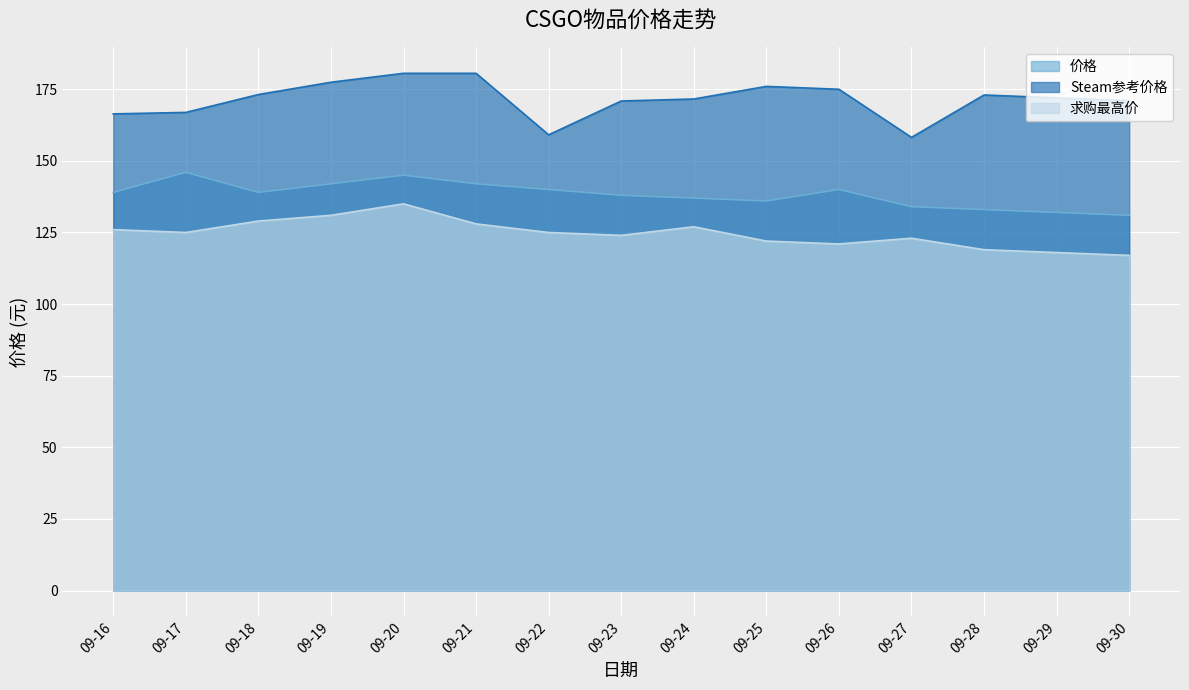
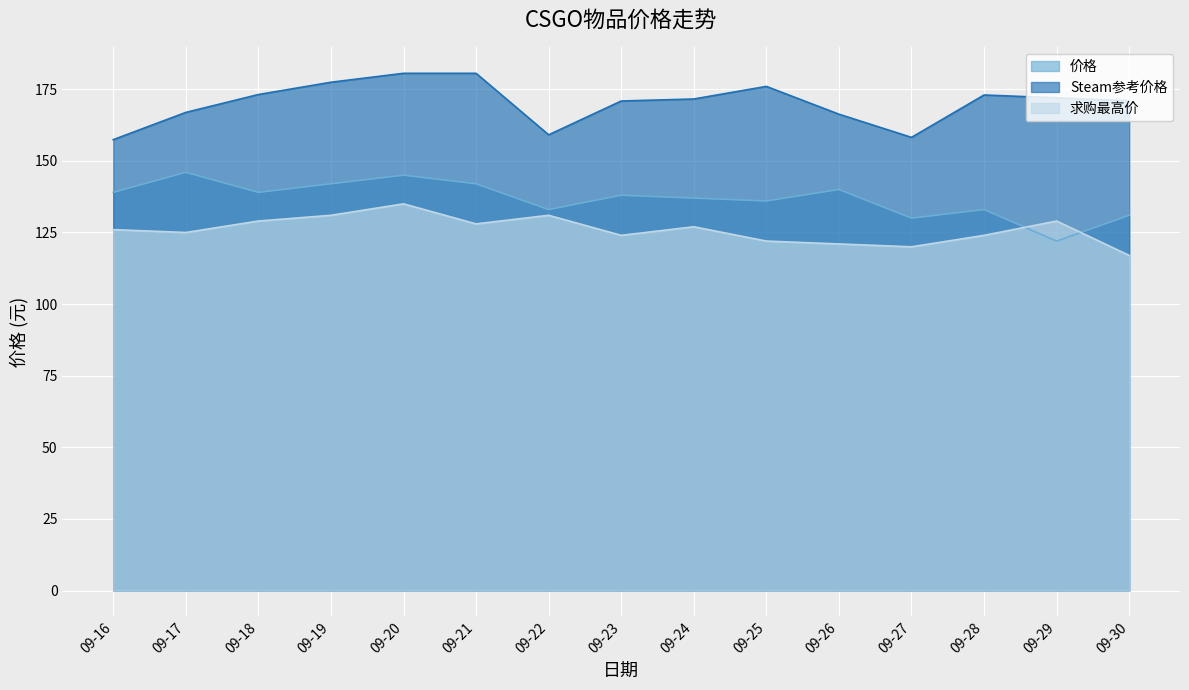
Steam参考价格, 09-16: 166 -> 157
价格, 09-22: 140 -> 133
求购最高价, 09-22: 125 -> 131
Steam参考价格, 09-26: 175 -> 166
价格, 09-27: 134 -> 130
求购最高价, 09-27: 123 -> 120
求购最高价, 09-28: 119 -> 124
价格, 09-29: 132 -> 122
求购最高价, 09-29: 118 -> 129
